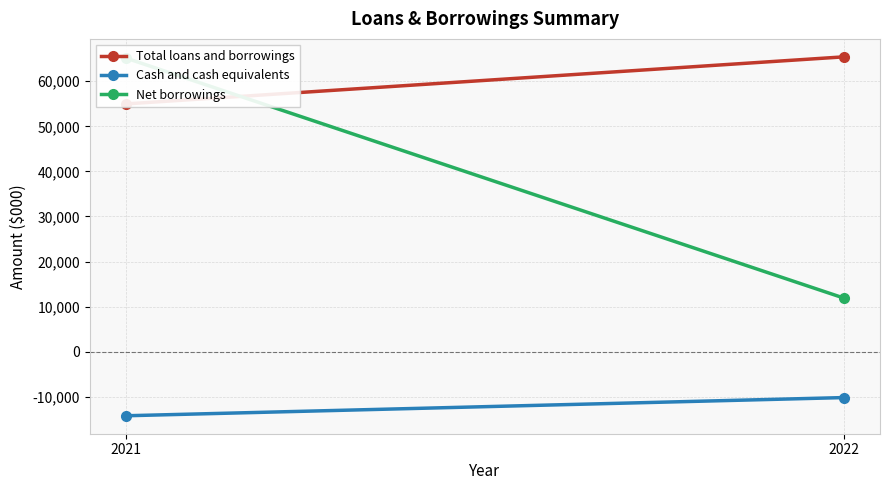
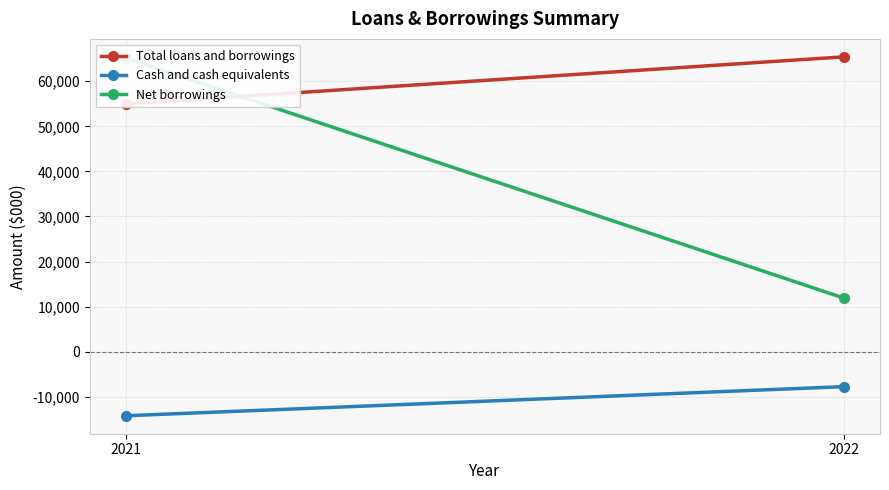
Cash and cash equivalents, 2022: -10,000 -> -8,000
